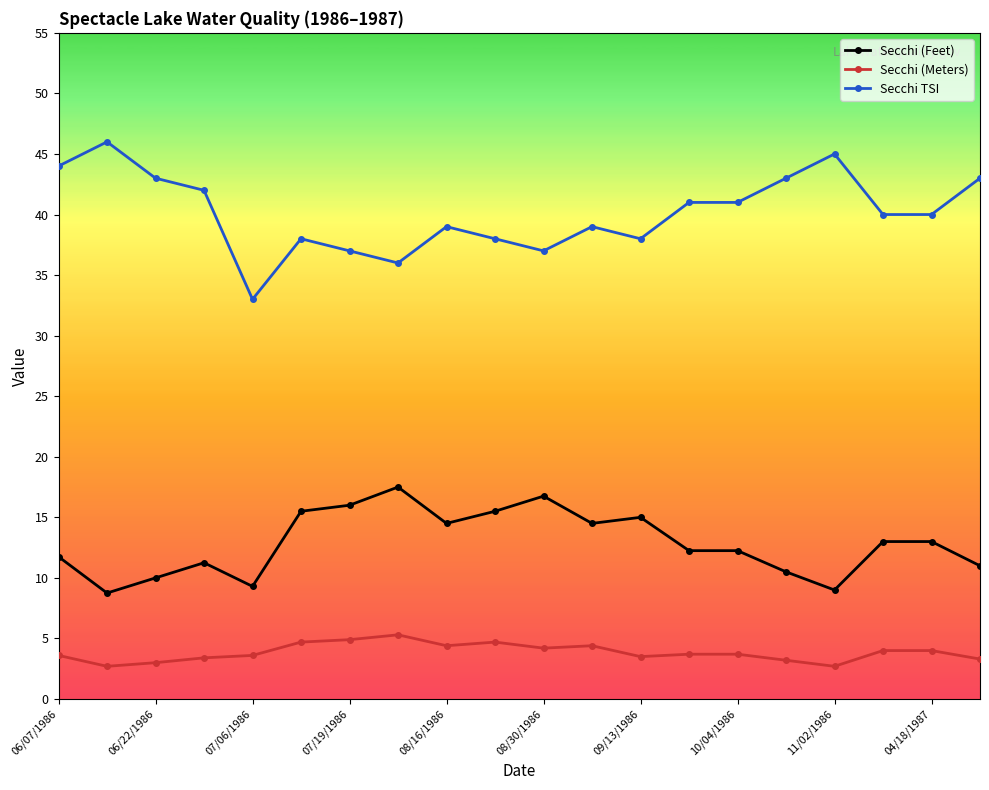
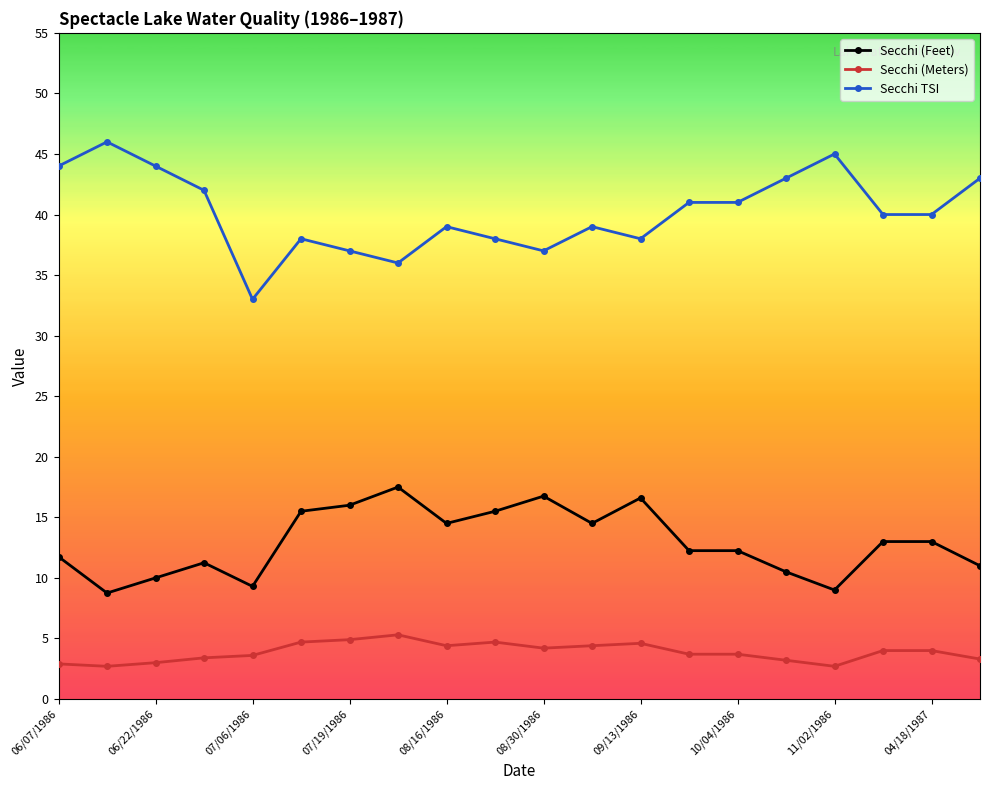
Secchi (Meters), 06/07/1986: 3.6 -> 2.9
Secchi TSI, 06/22/1986: 43 -> 44
Secchi (Feet), 09/13/1986: 15.0 -> 16.6
Secchi (Meters), 09/13/1986: 3.5 -> 4.6
